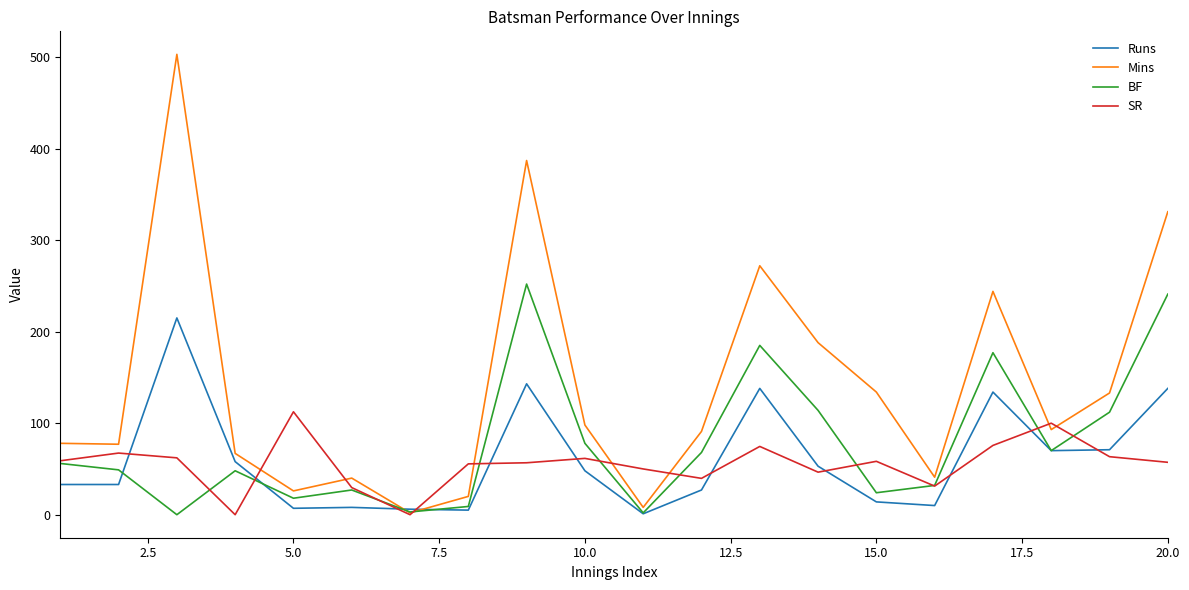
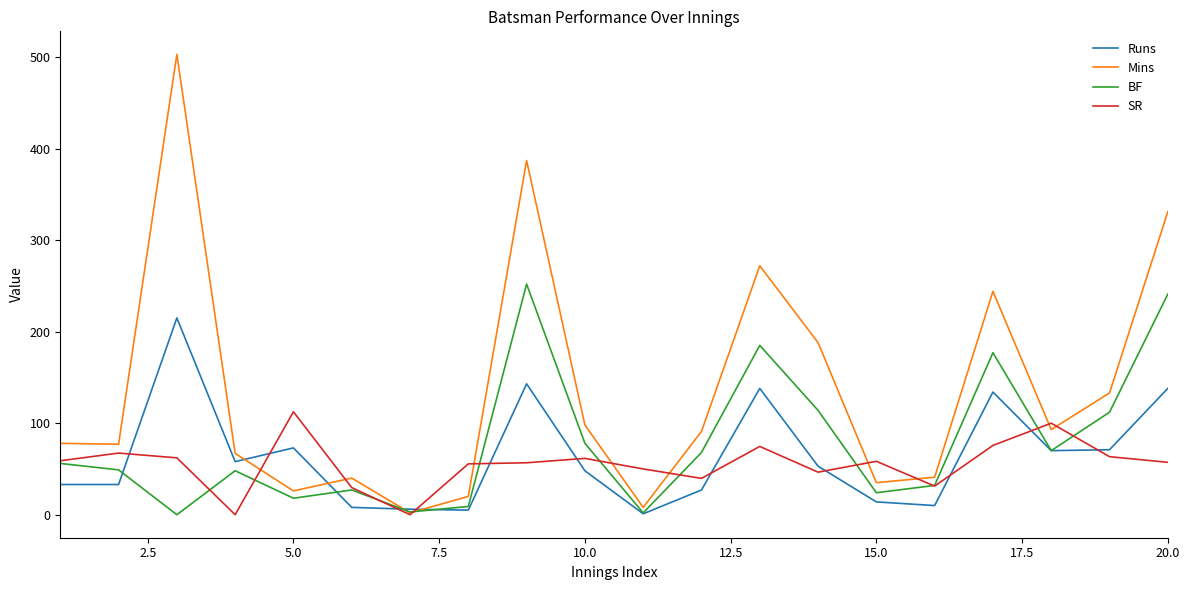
Runs, 5.0: 10 -> 70
Mins, 15.0: 130 -> 40
